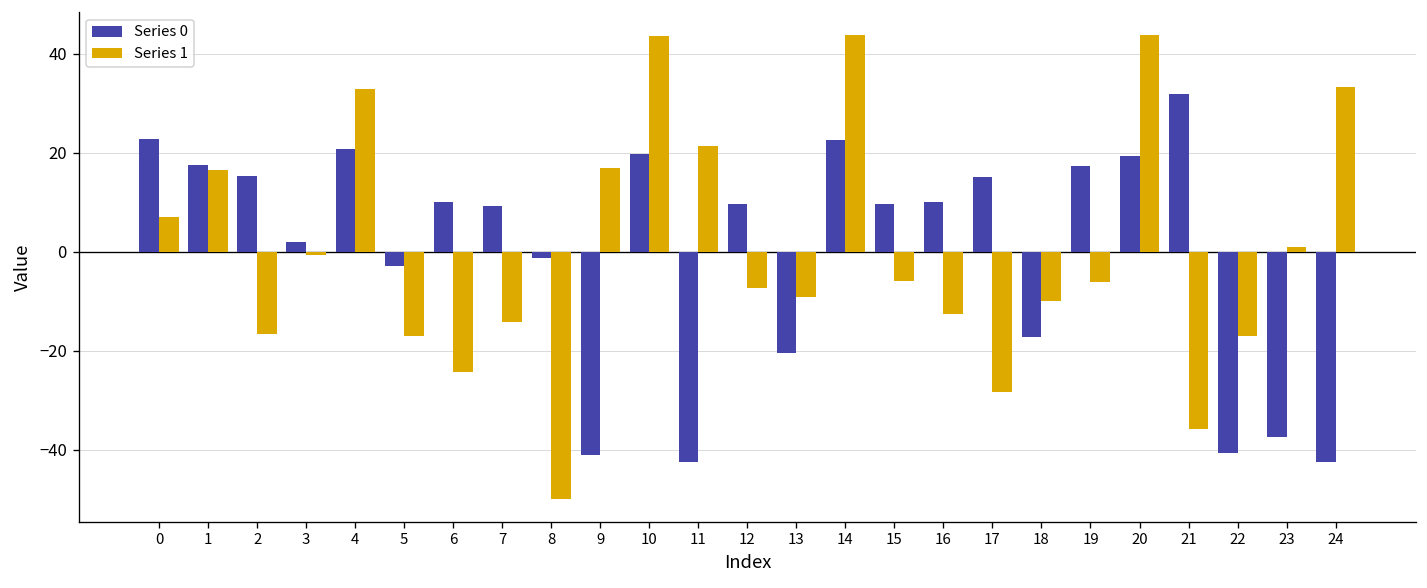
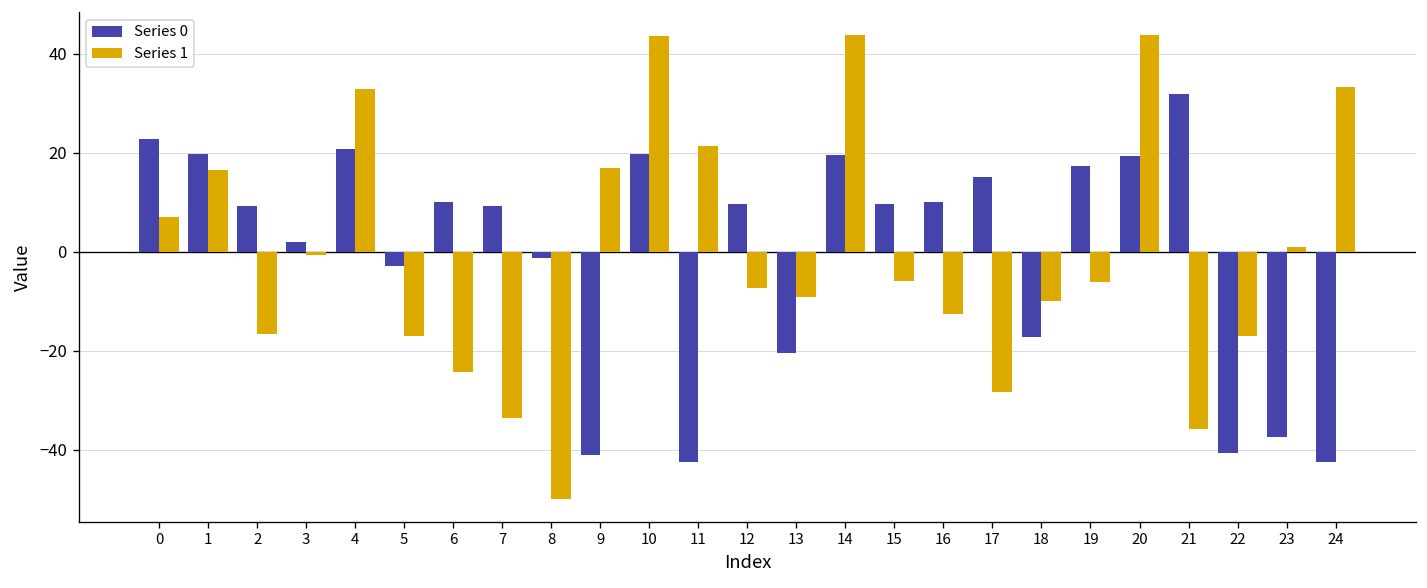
Series 0, 1: 18 -> 20
Series 0, 2: 15 -> 9
Series 1, 7: -14 -> -34
Series 0, 14: 23 -> 20
